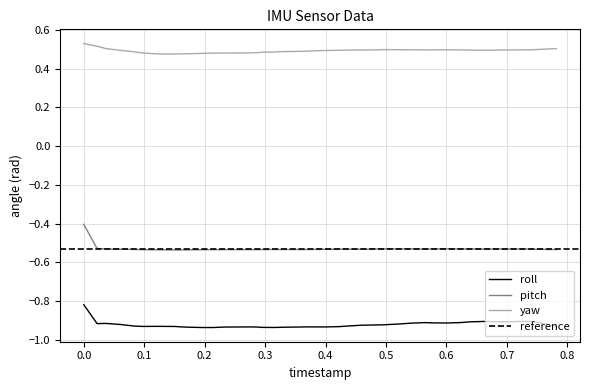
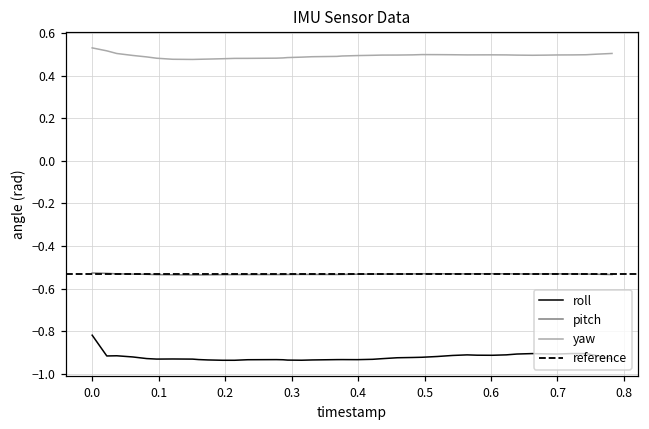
pitch, 0.0: -0.40 -> -0.53
